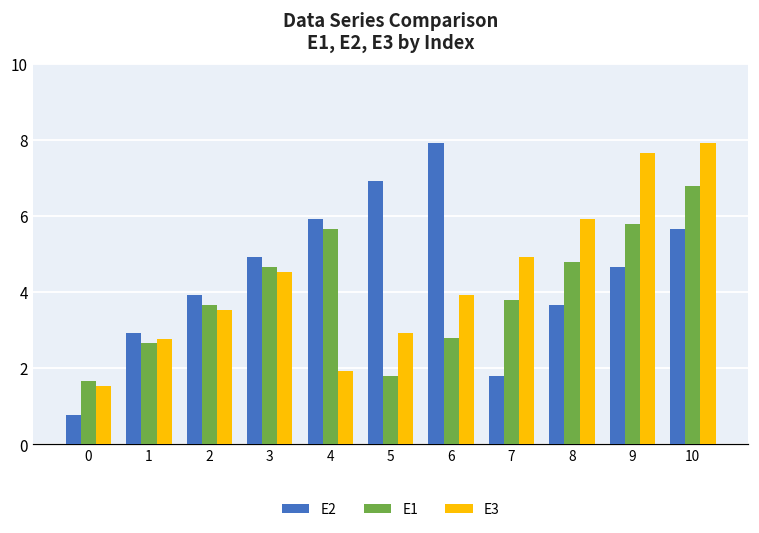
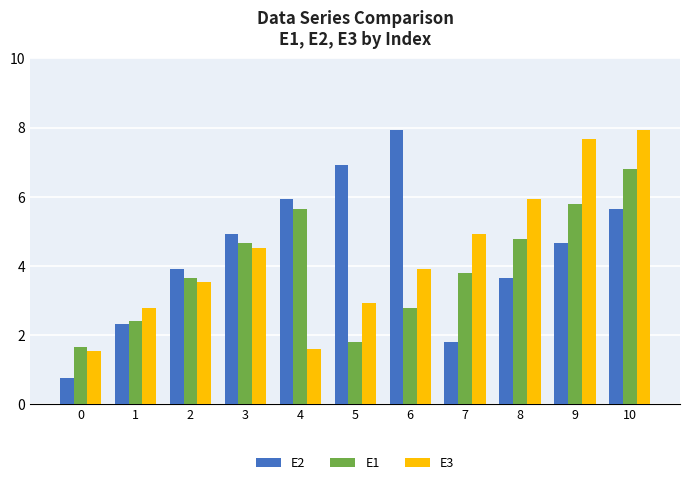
E2, 1: 2.9 -> 2.3
E1, 1: 2.7 -> 2.4
E3, 4: 1.9 -> 1.6
